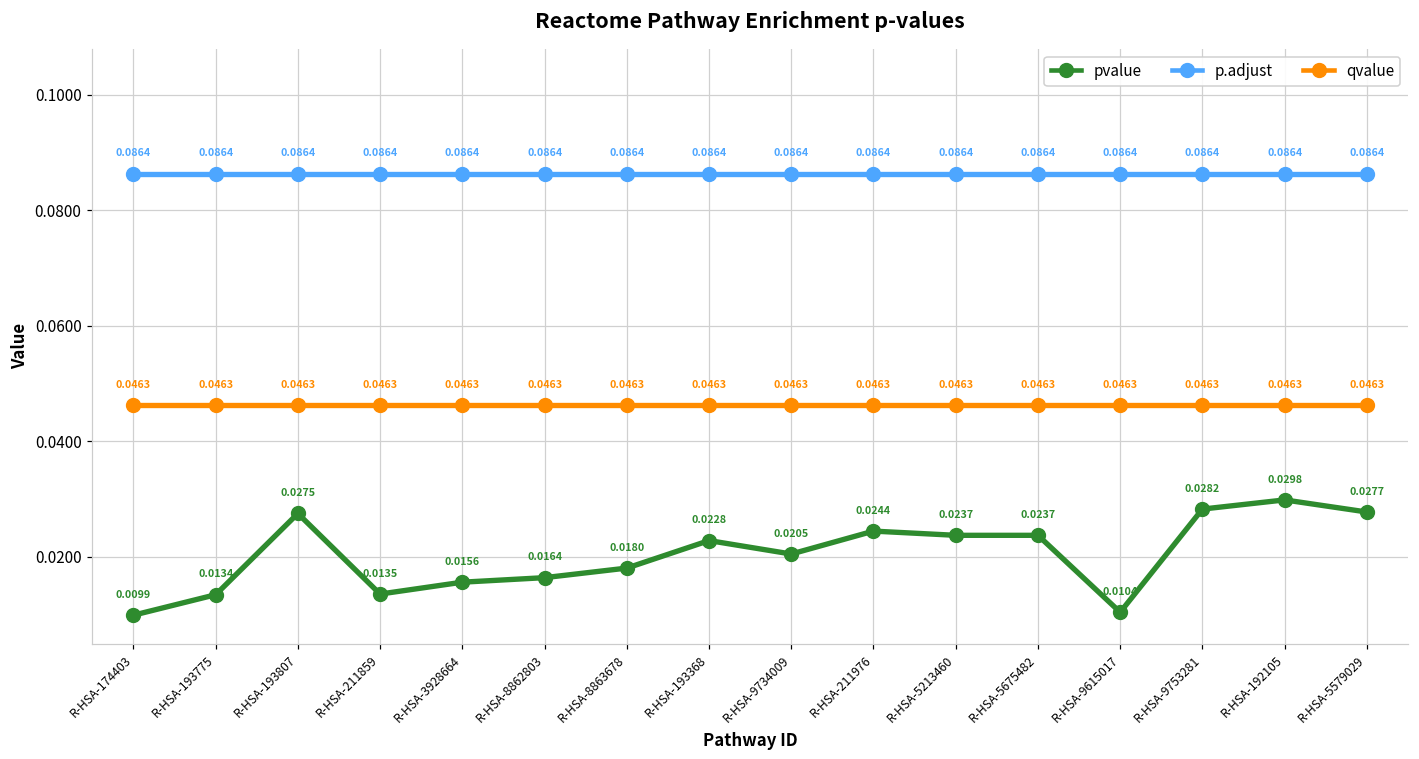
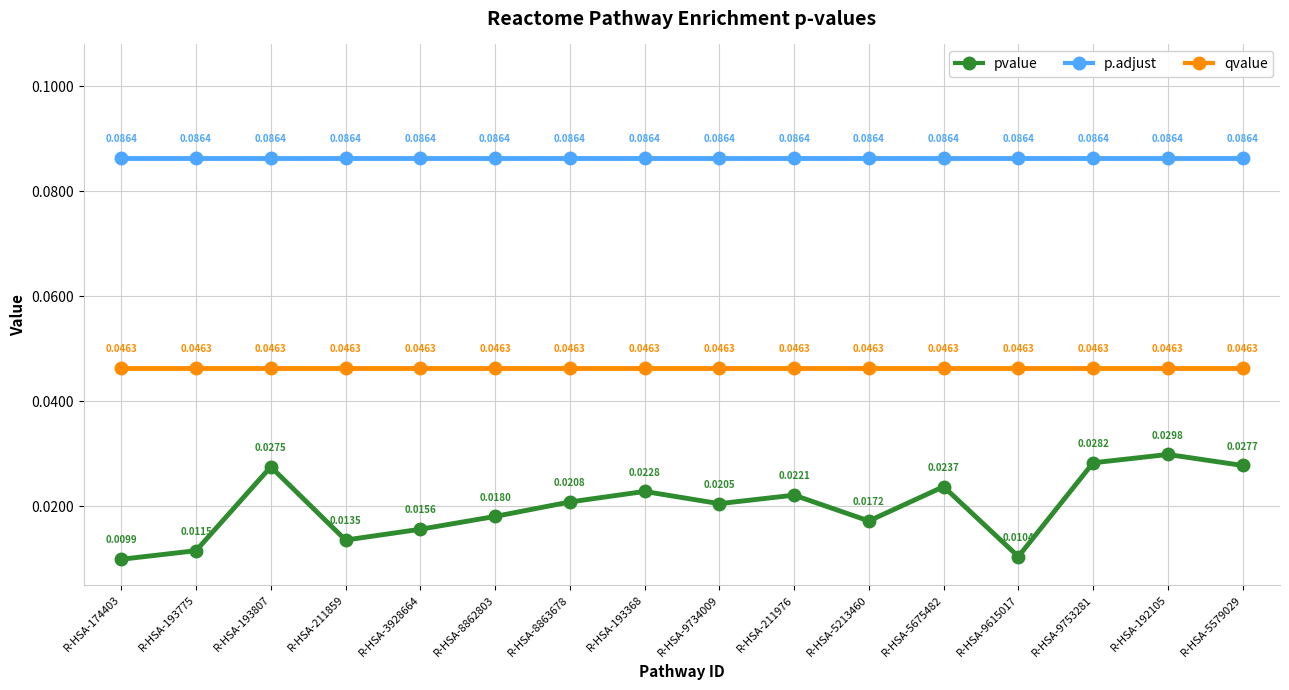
pvalue, R-HSA-193775: 0.0134 -> 0.0115
pvalue, R-HSA-8862803: 0.0164 -> 0.0180
pvalue, R-HSA-8863678: 0.0180 -> 0.0208
pvalue, R-HSA-211976: 0.0244 -> 0.0221
pvalue, R-HSA-5213460: 0.0237 -> 0.0172
